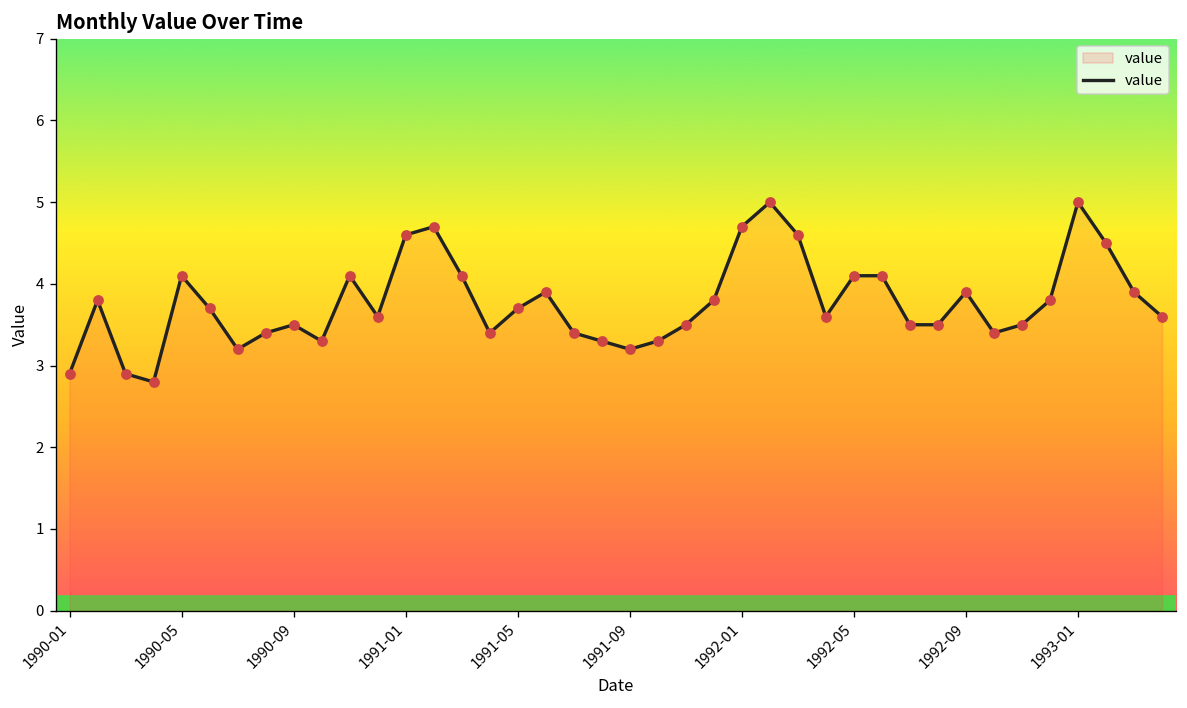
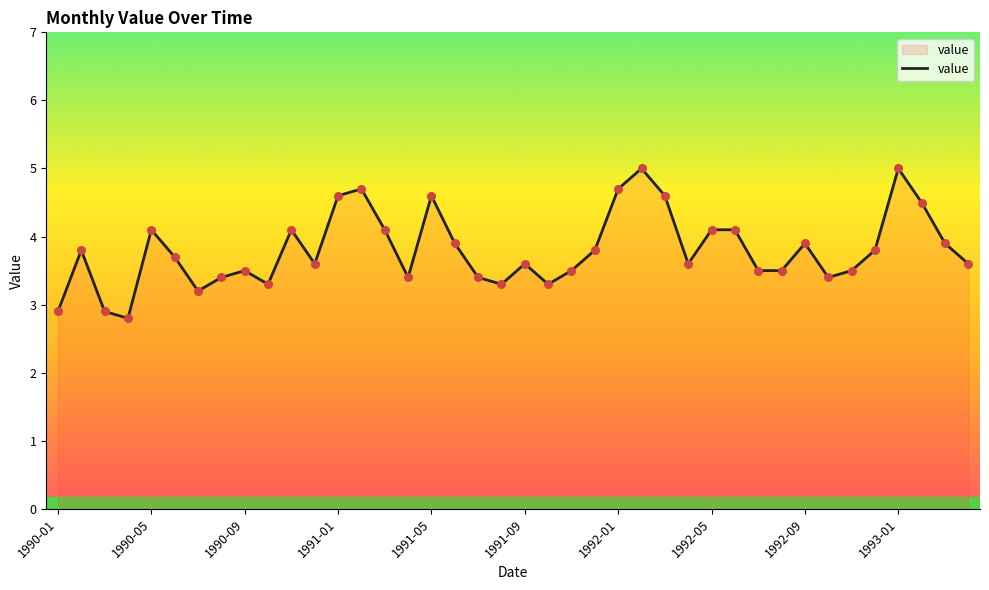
1991-05: 3.7 -> 4.6
1991-09: 3.2 -> 3.6
